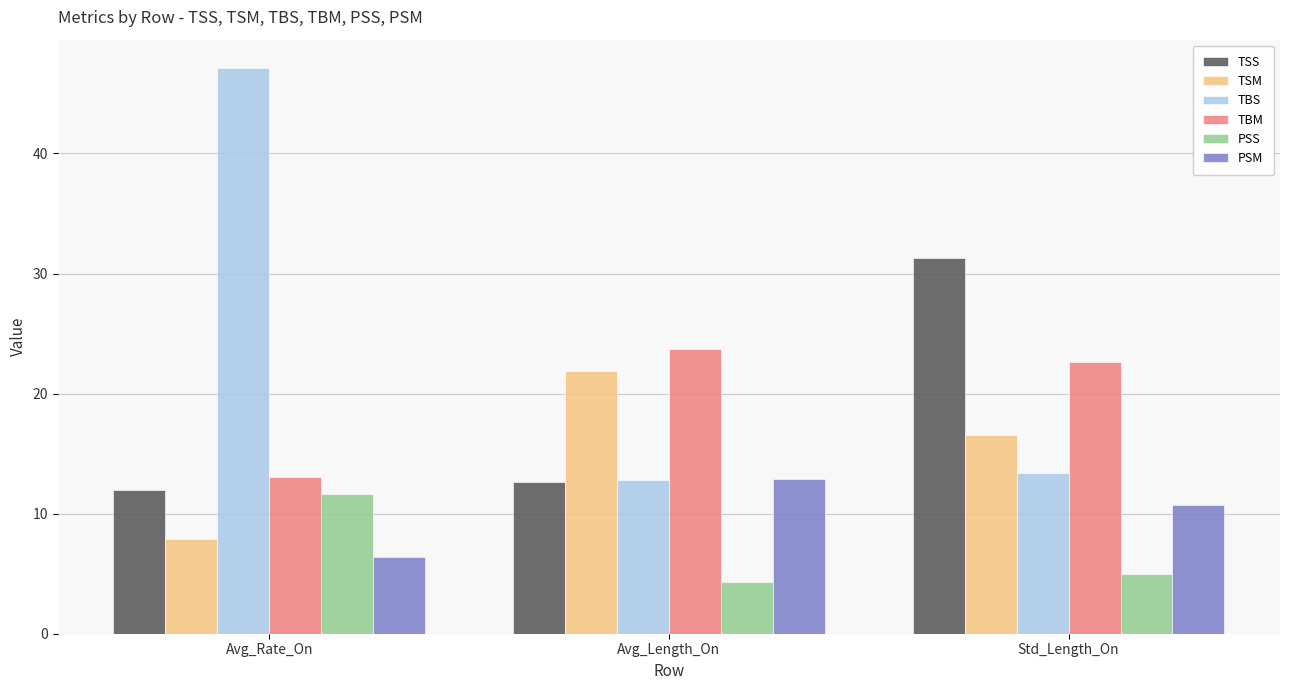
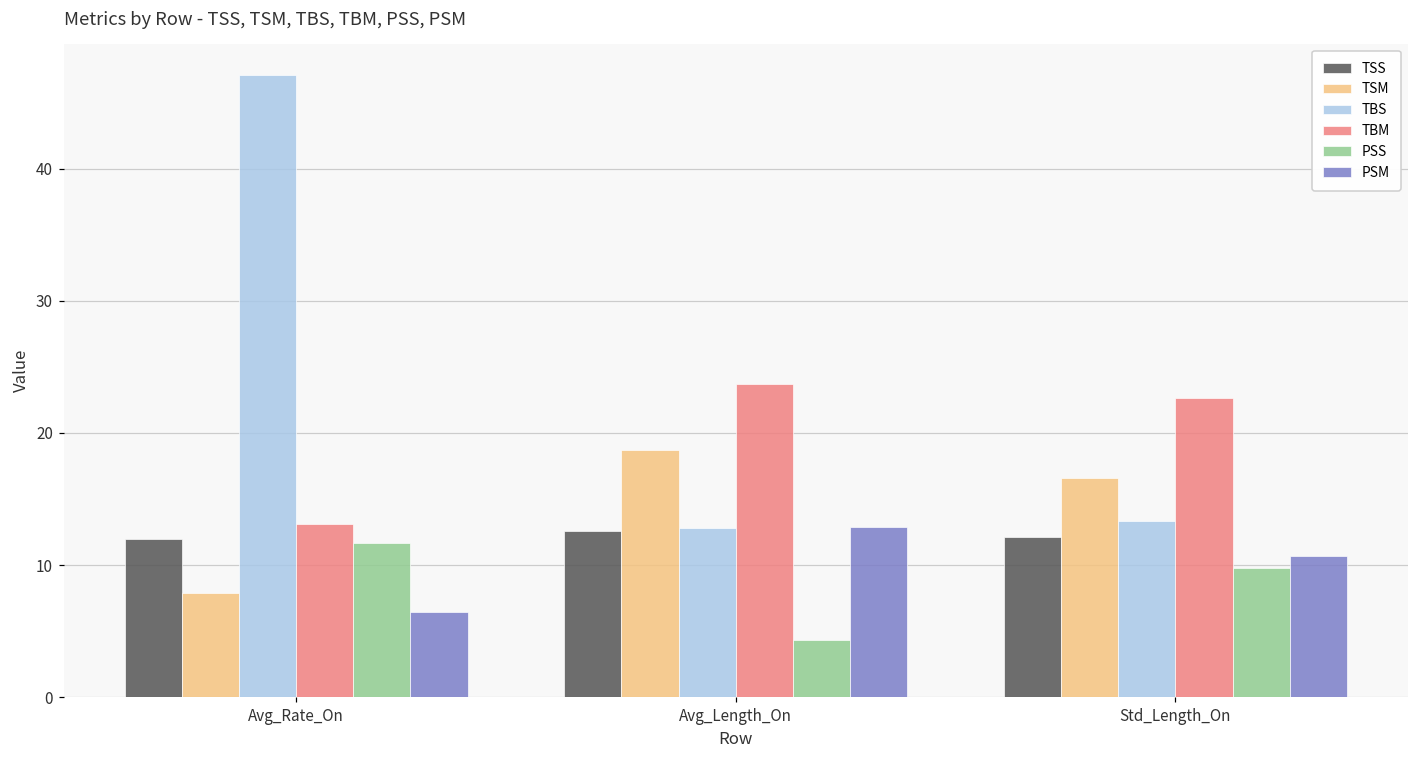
TSM, Avg_Length_On: 21.9 -> 18.7
TSS, Std_Length_On: 31.3 -> 12.1
PSS, Std_Length_On: 5.0 -> 9.7
